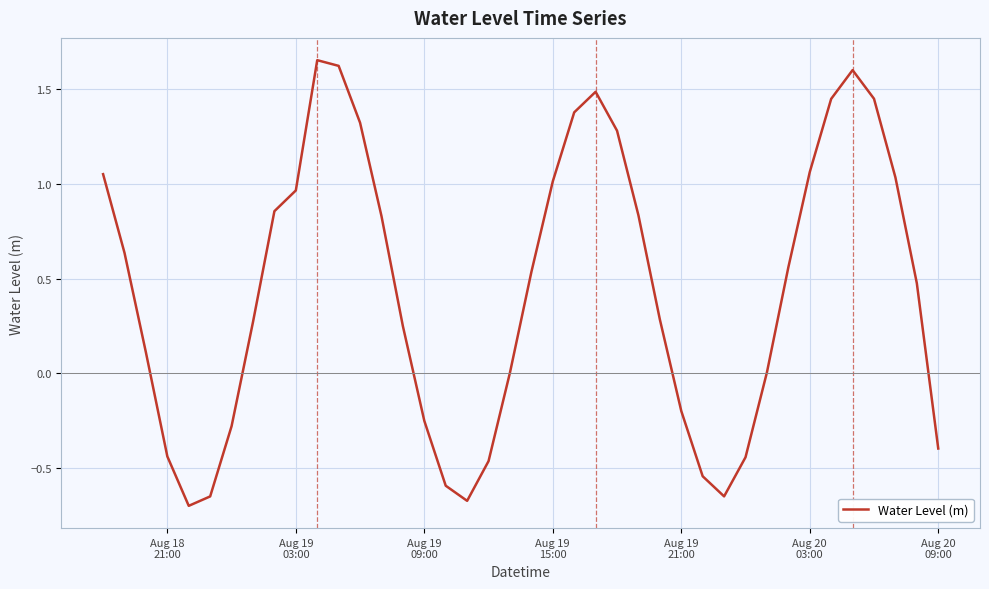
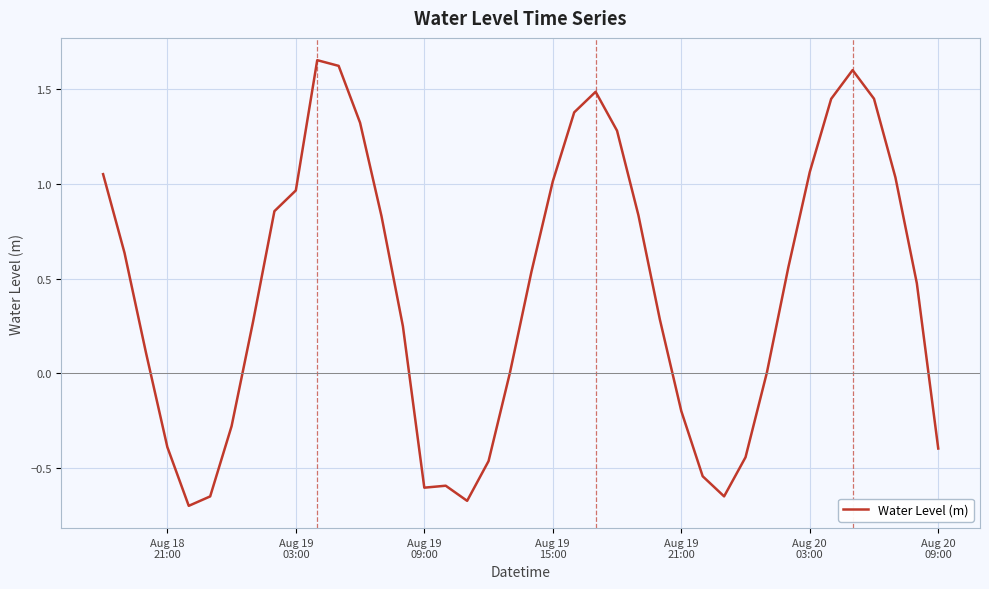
Aug 18 21:00: -0.44 -> -0.39
Aug 19 09:00: -0.25 -> -0.60
